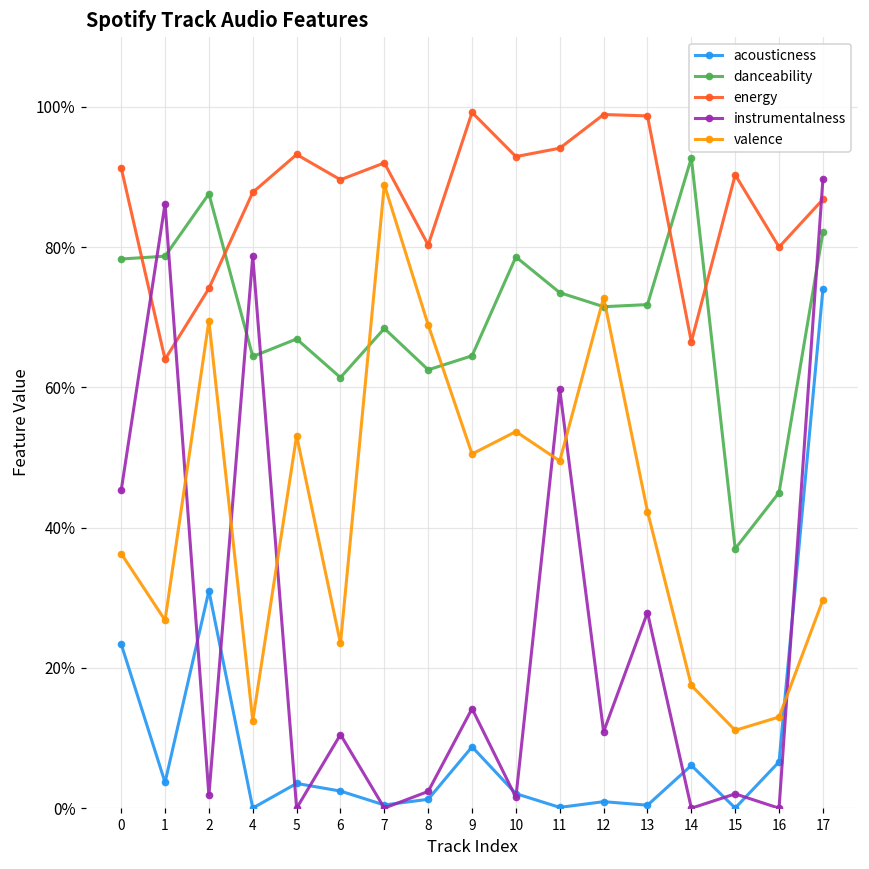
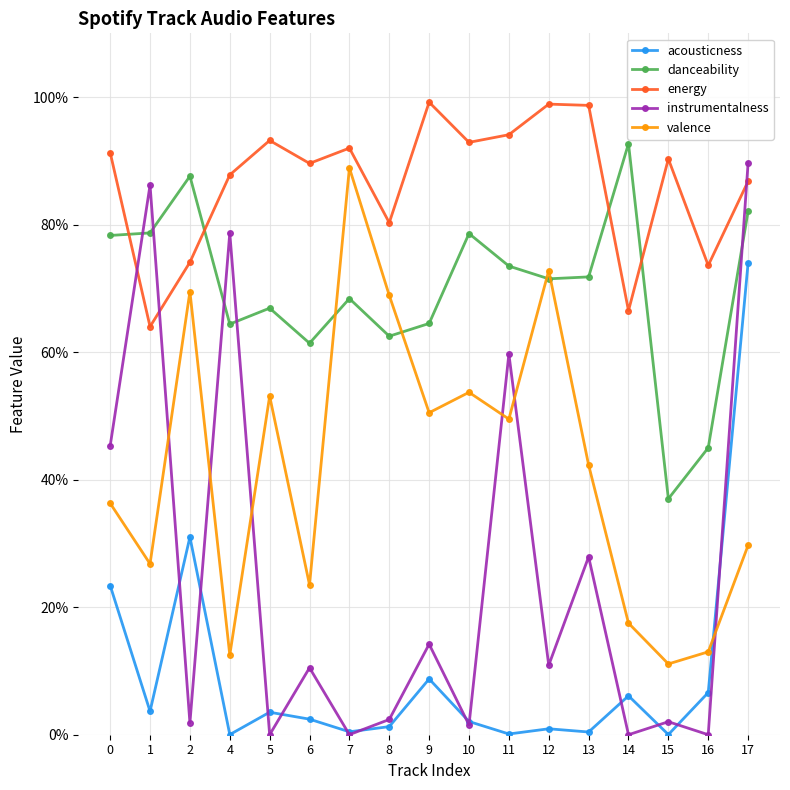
energy, 16: 80% -> 74%
